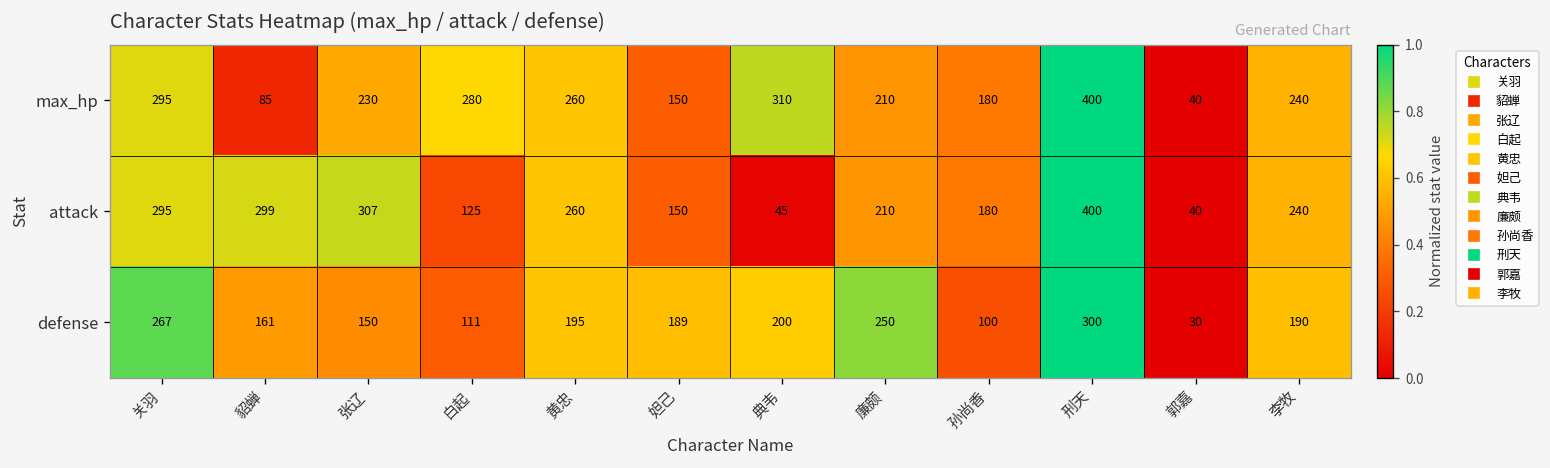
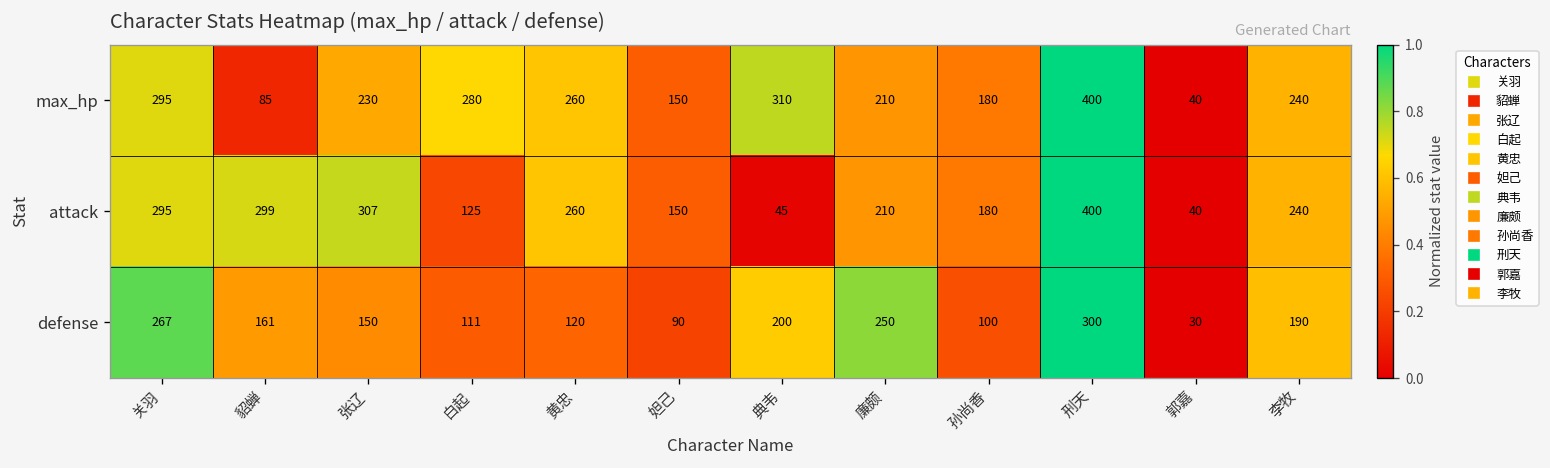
defense, 黄忠: 195 -> 120
defense, 妲己: 189 -> 90
